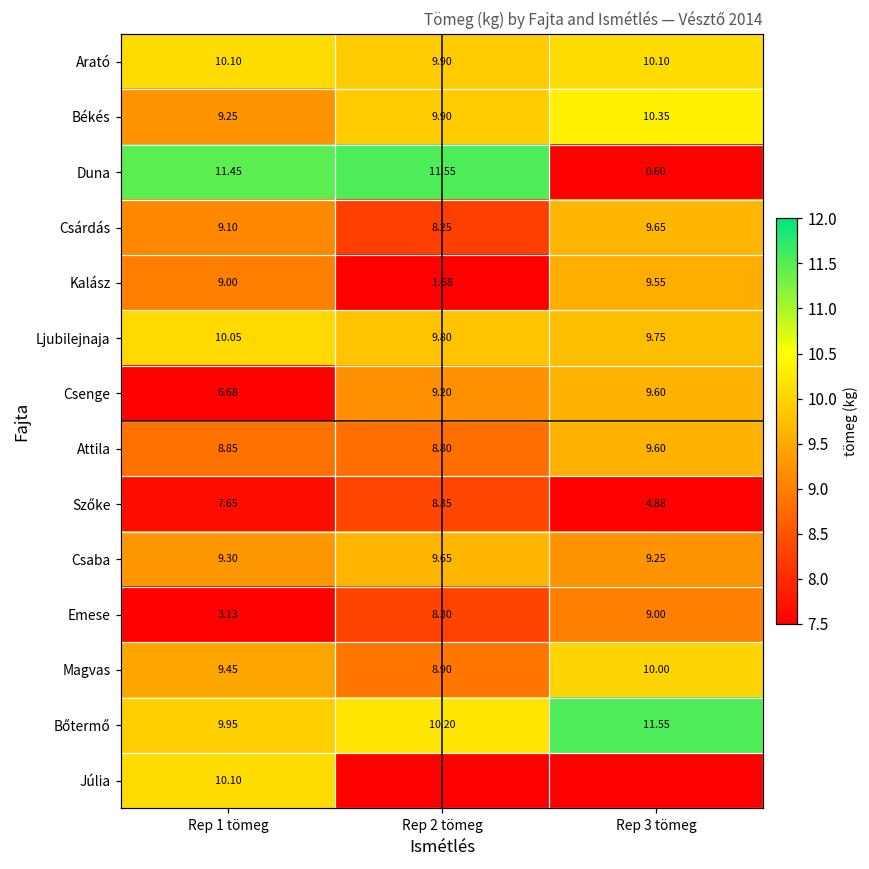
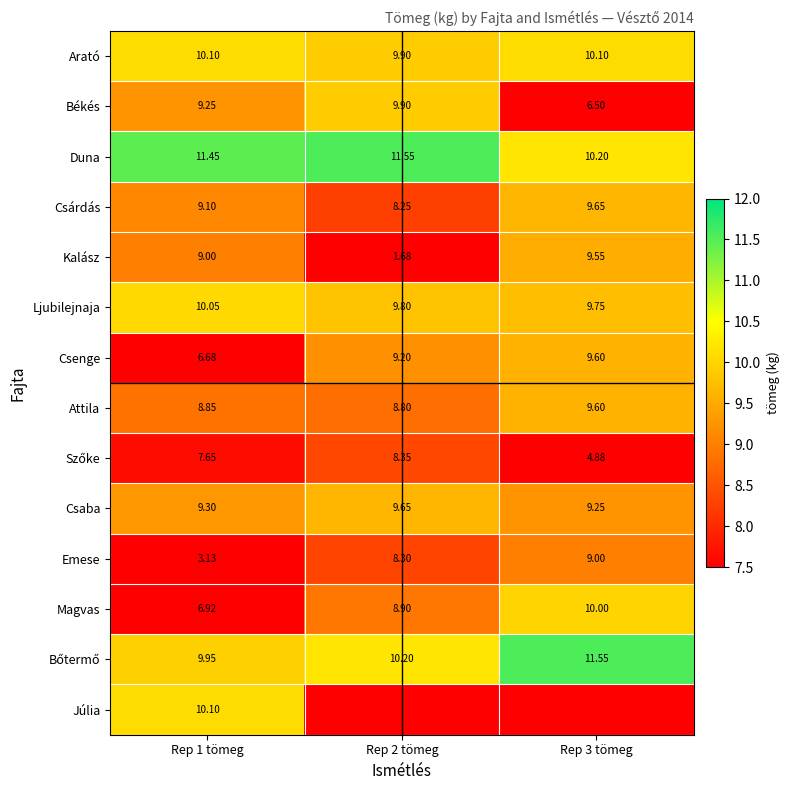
Békés, Rep 3 tömeg: 10.35 -> 6.50
Duna, Rep 3 tömeg: 0.60 -> 10.20
Magvas, Rep 1 tömeg: 9.45 -> 6.92
